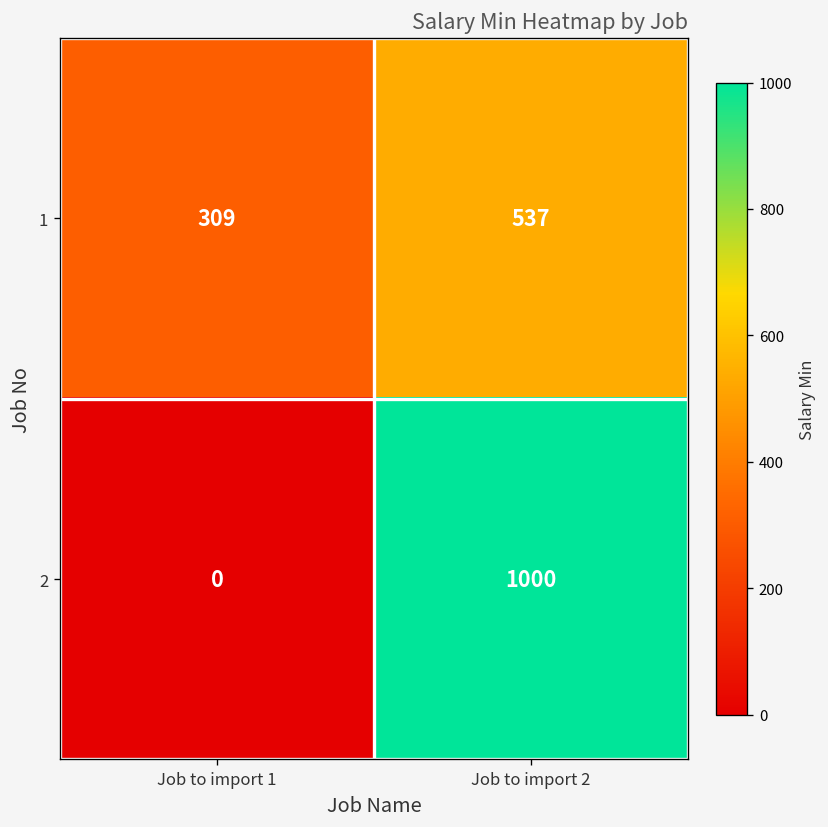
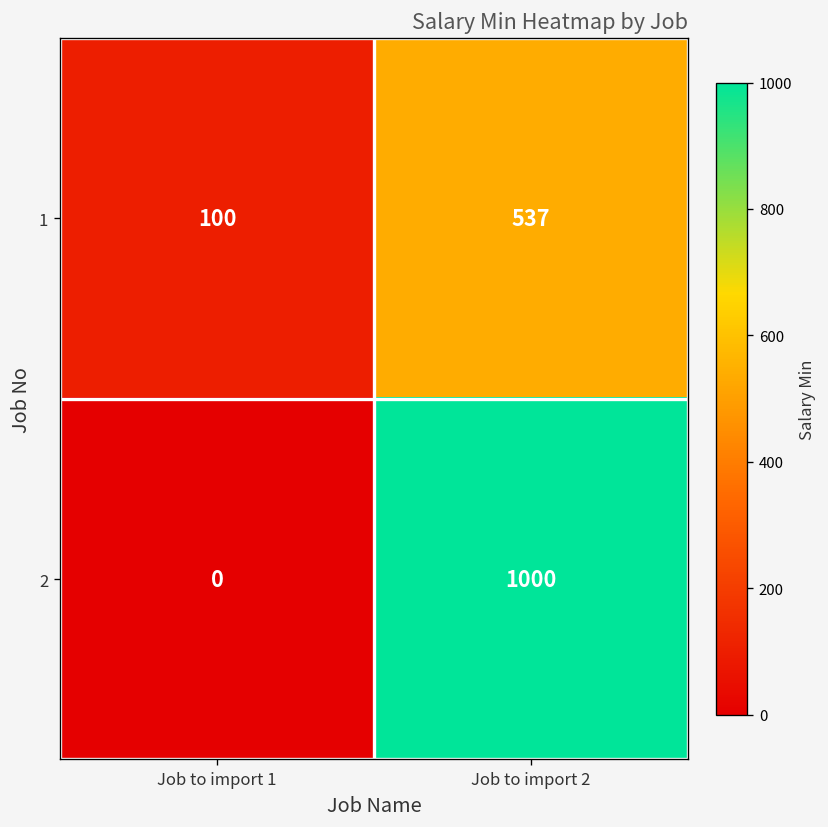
1, Job to import 1: 309 -> 100
